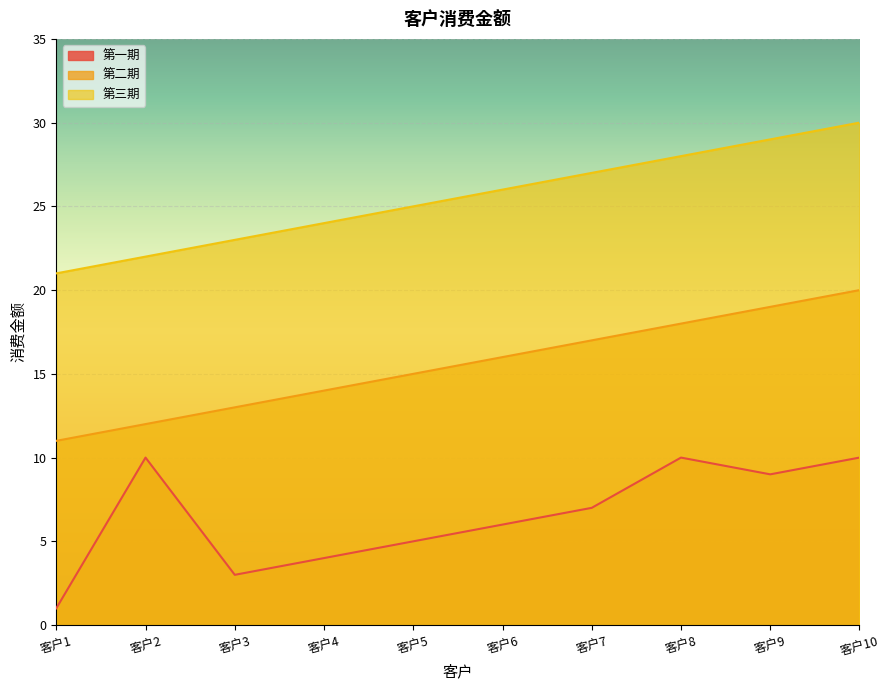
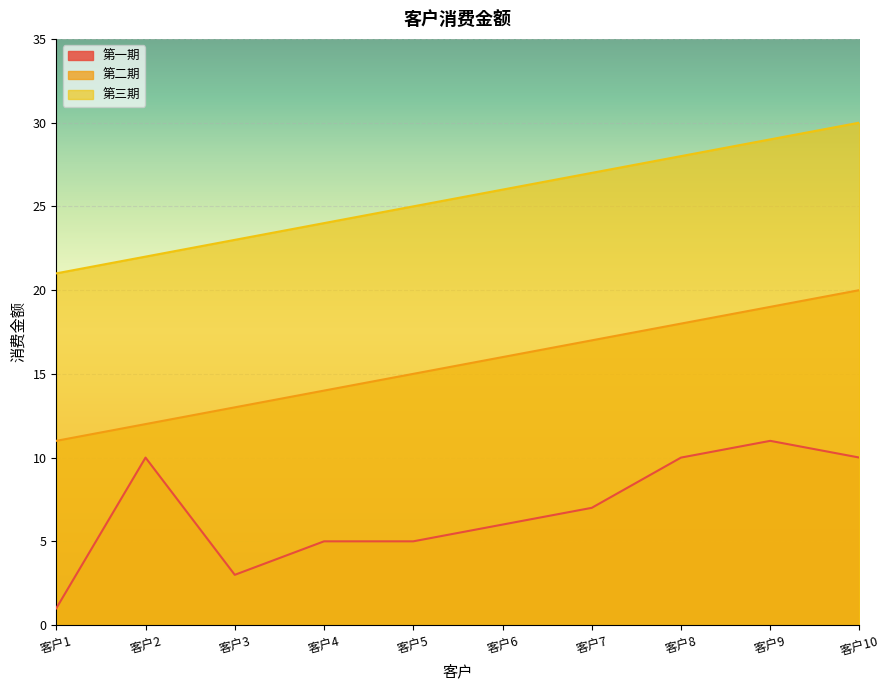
第一期, 客户4: 4 -> 5
第一期, 客户9: 9 -> 11
